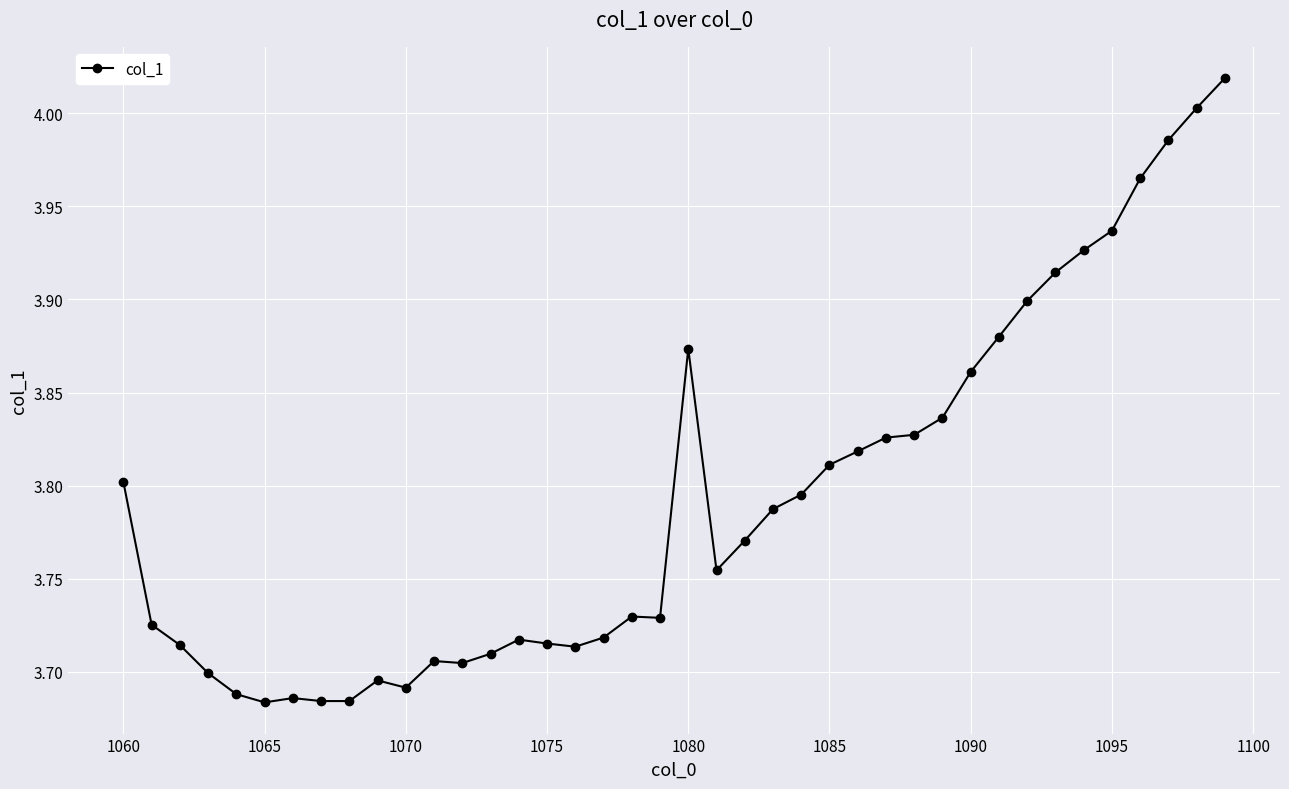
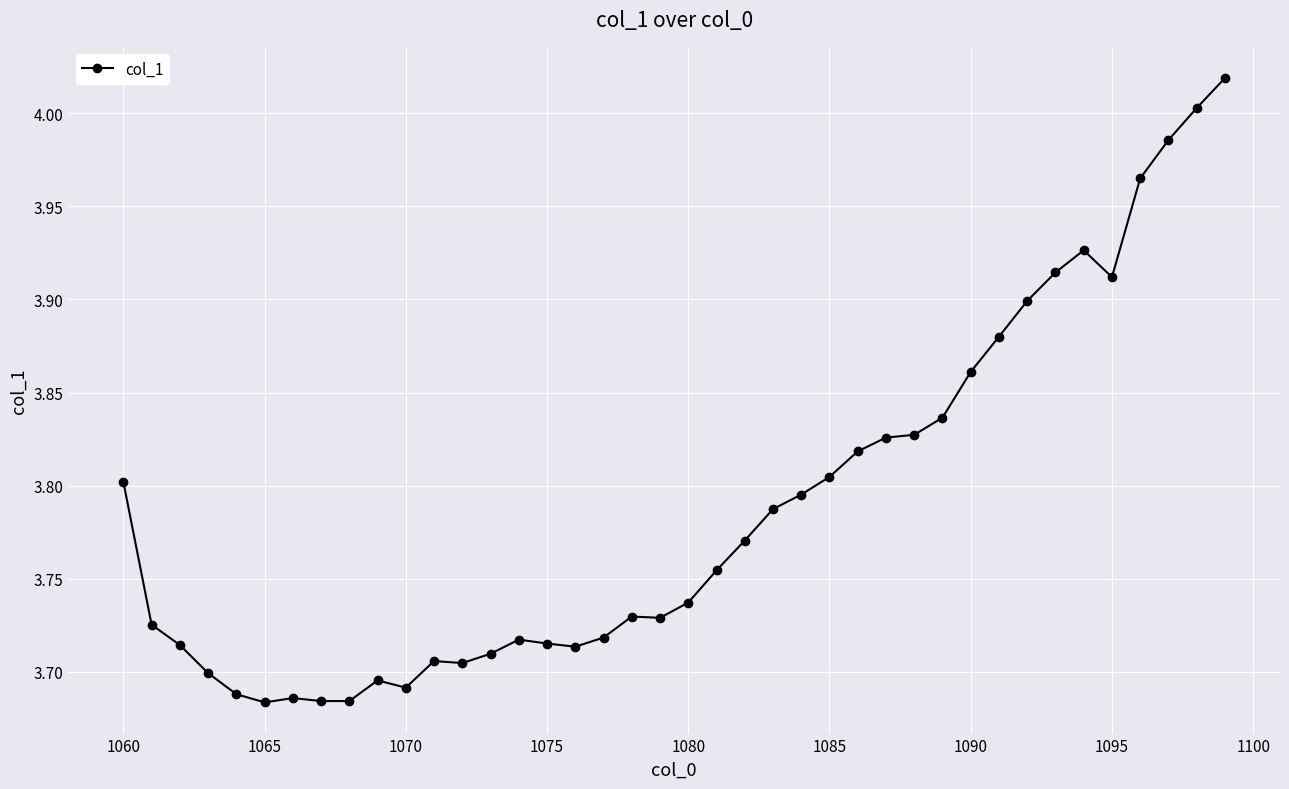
1080: 3.874 -> 3.737
1085: 3.811 -> 3.805
1095: 3.937 -> 3.912
